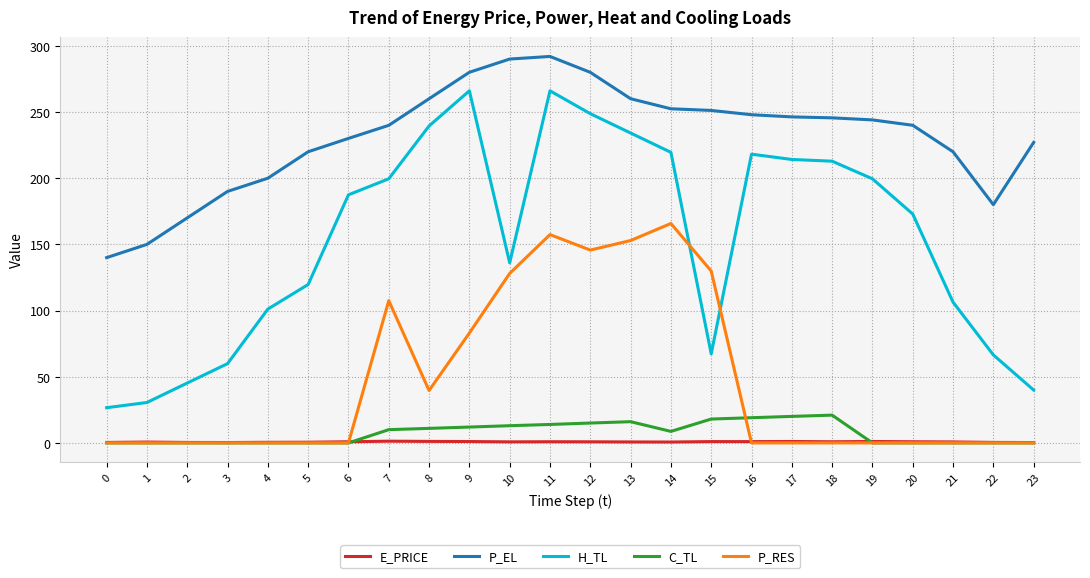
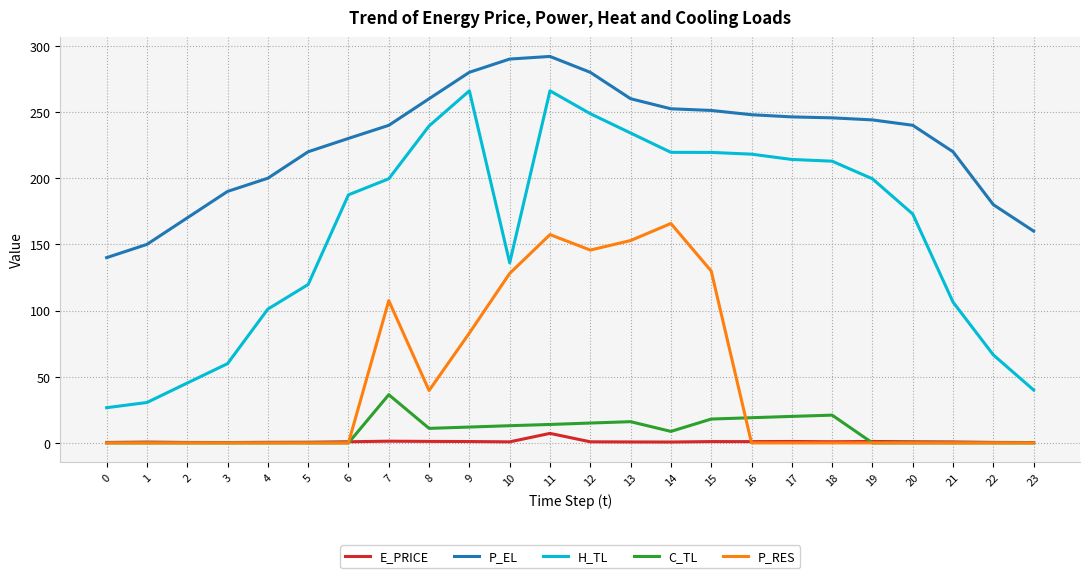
C_TL, 7: 10 -> 36
E_PRICE, 11: 1 -> 7
H_TL, 15: 67 -> 219
P_EL, 23: 227 -> 160
